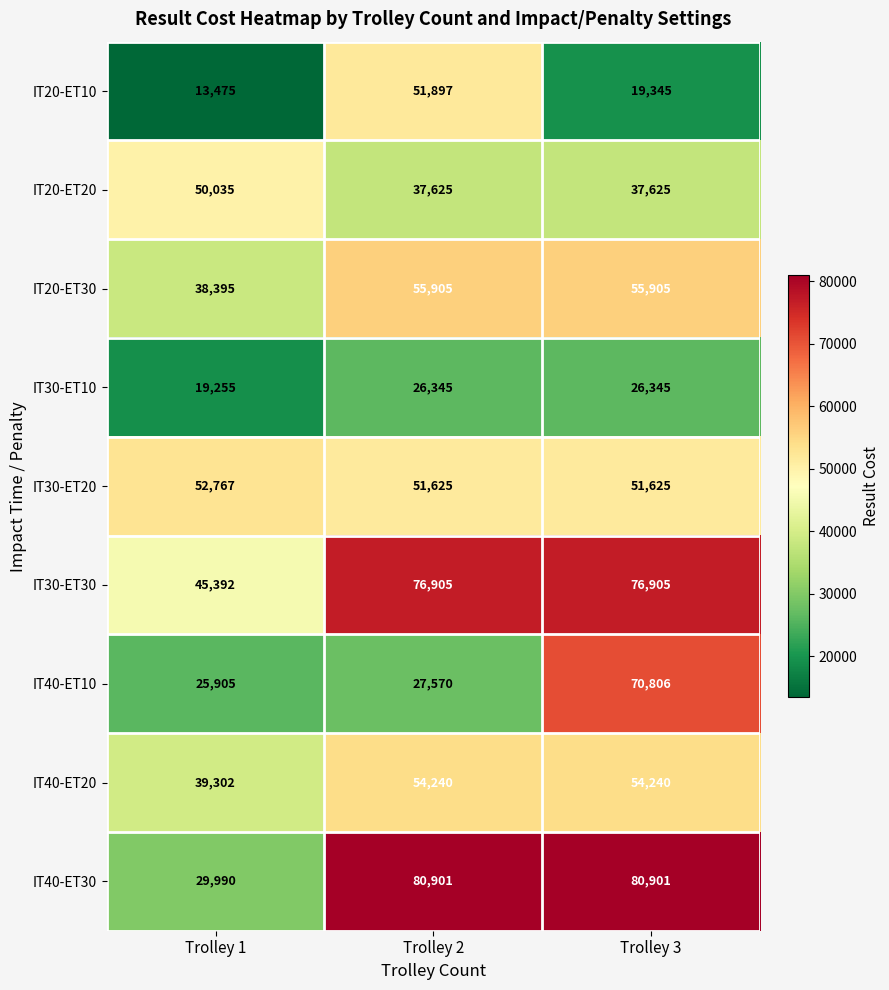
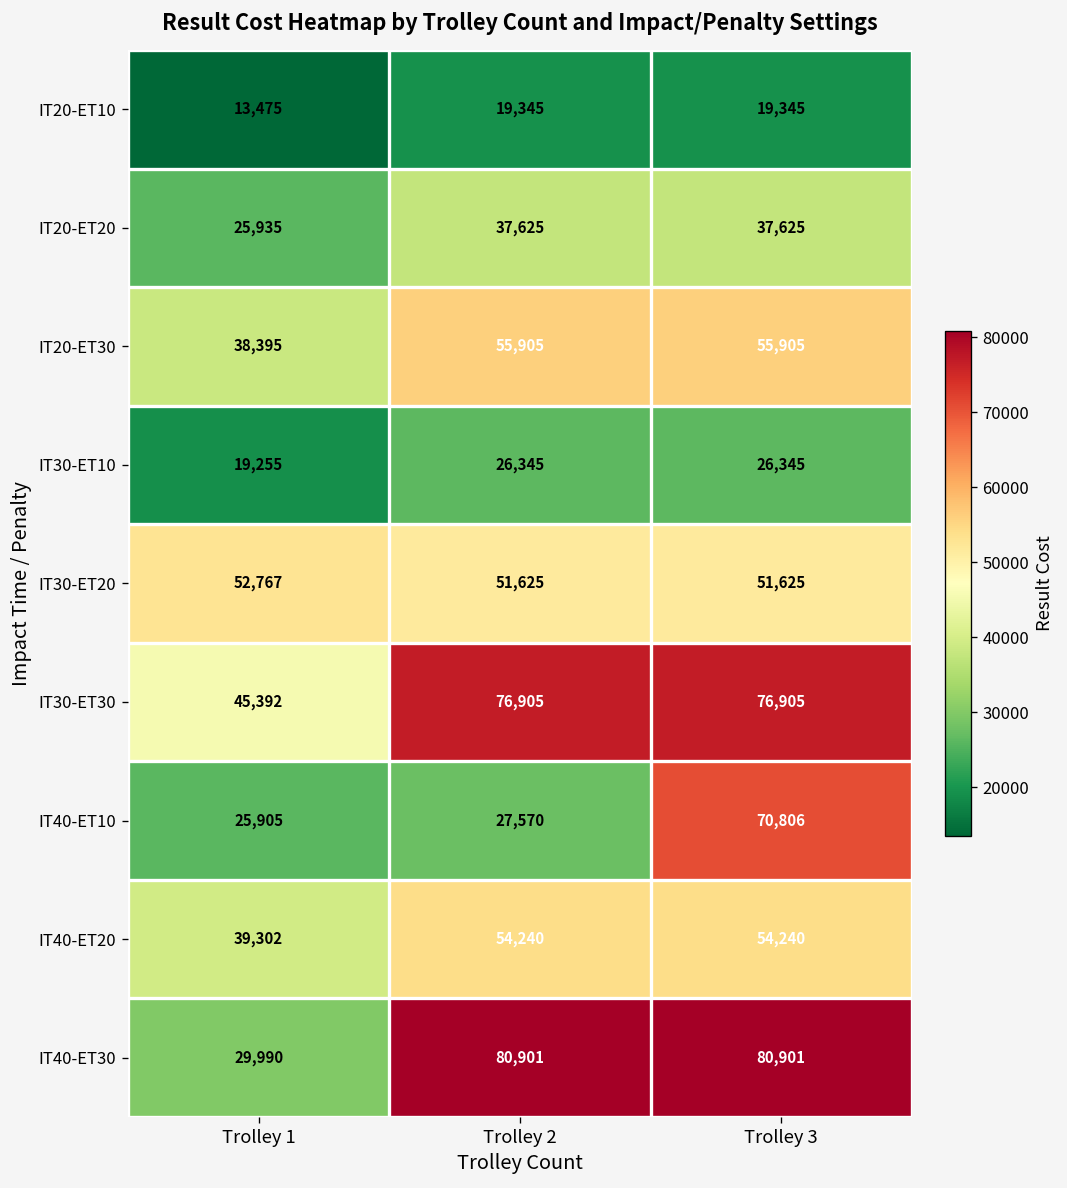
IT20-ET10, Trolley 2: 51,897 -> 19,345
IT20-ET20, Trolley 1: 50,035 -> 25,935
